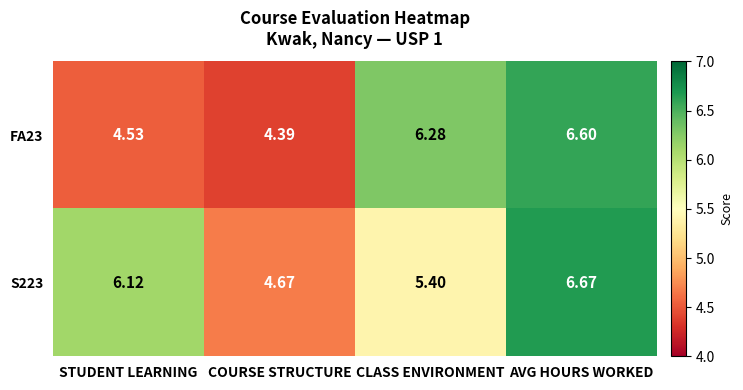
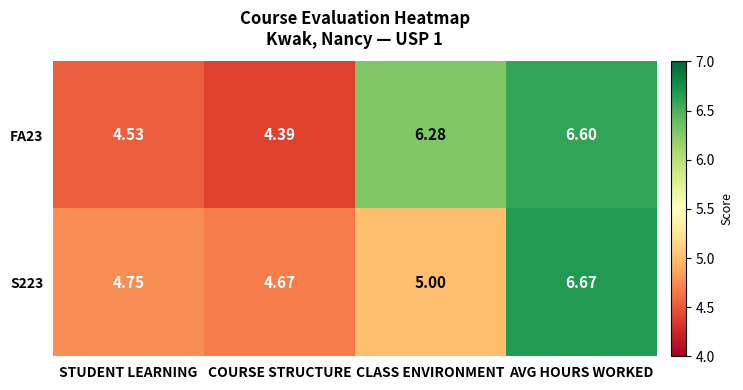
S223, STUDENT LEARNING: 6.12 -> 4.75
S223, CLASS ENVIRONMENT: 5.40 -> 5.00
